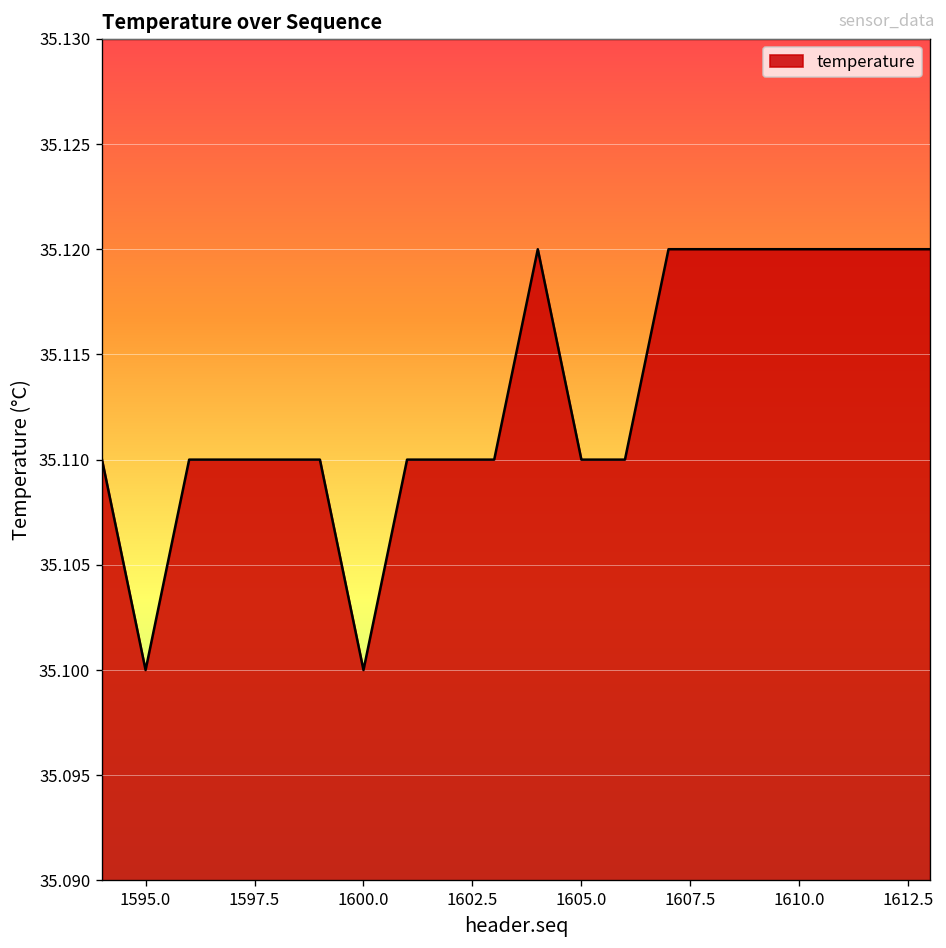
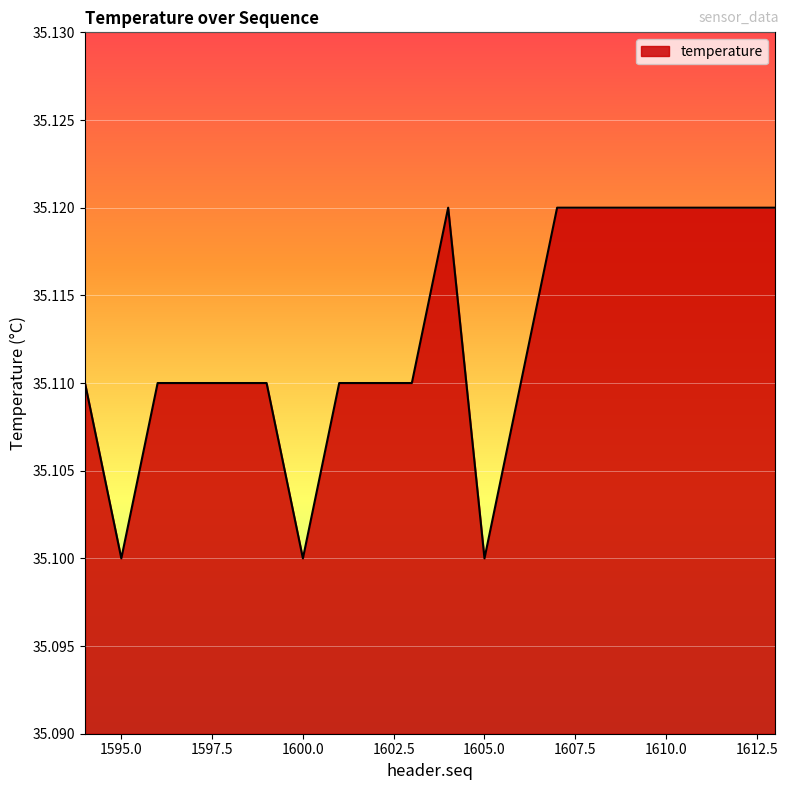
1605.0: 35.11 -> 35.10
